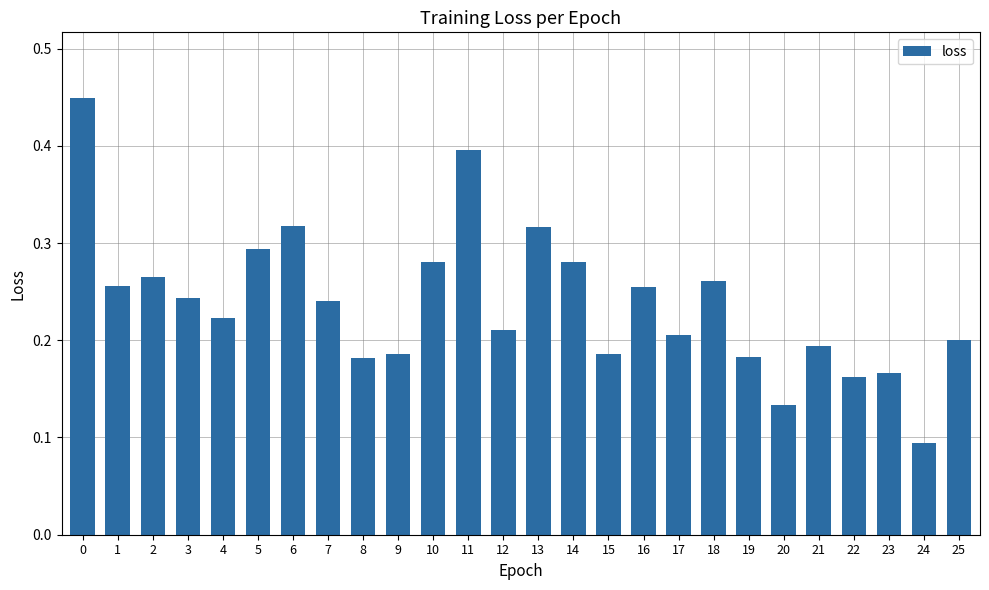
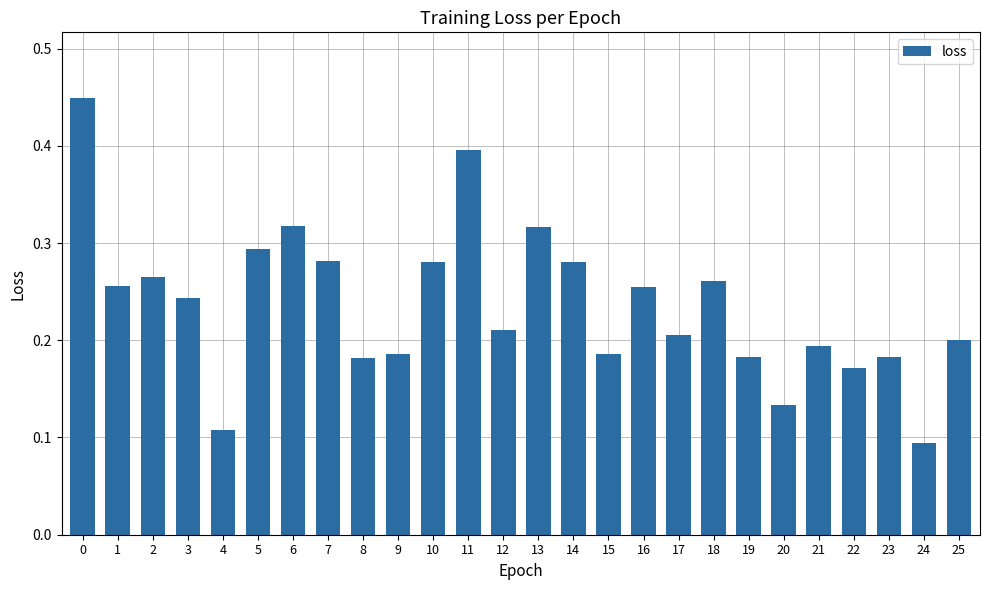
4: 0.22 -> 0.11
7: 0.24 -> 0.28
22: 0.16 -> 0.17
23: 0.17 -> 0.18
